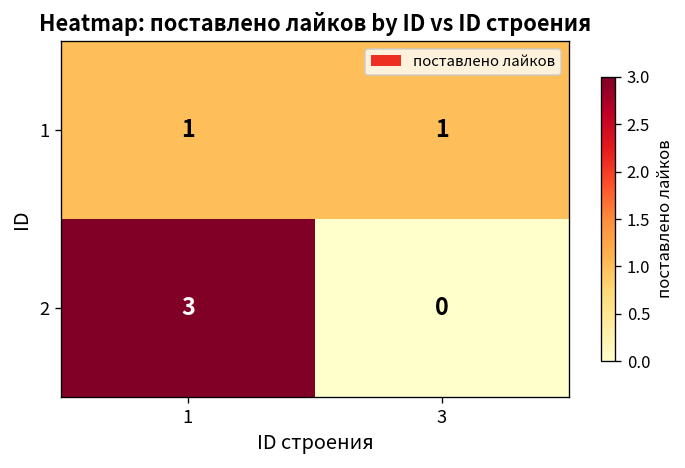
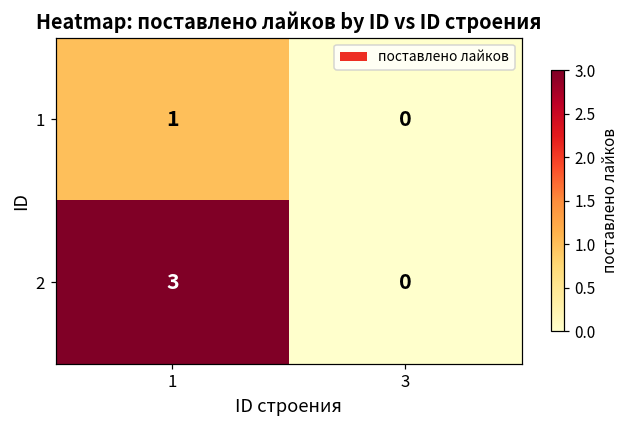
1, 3: 1 -> 0
